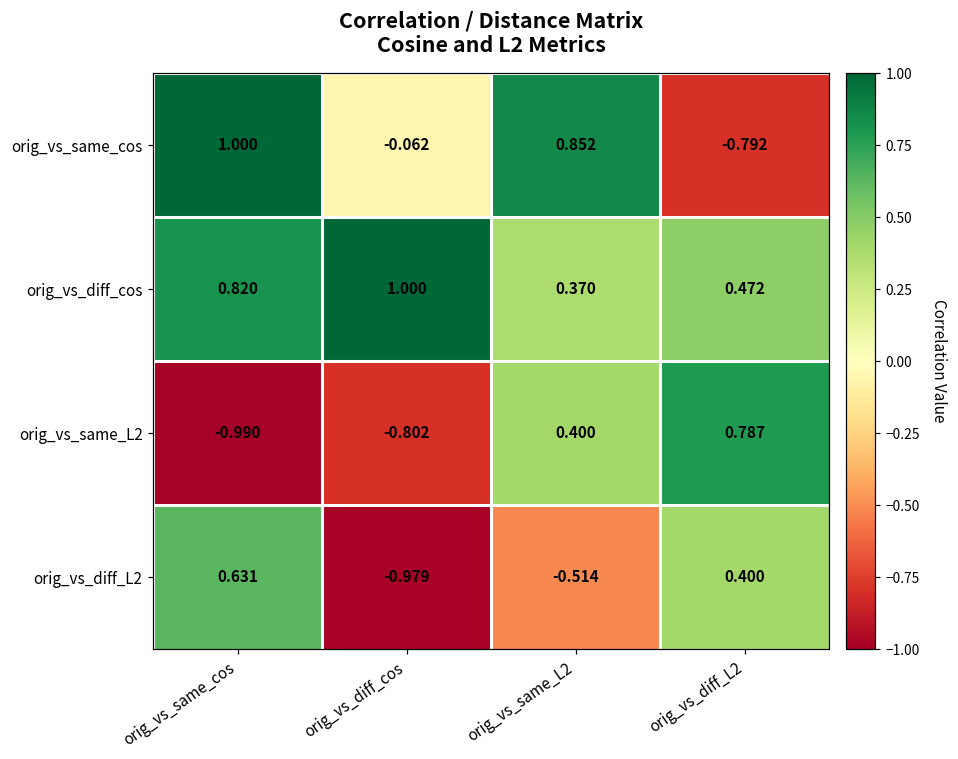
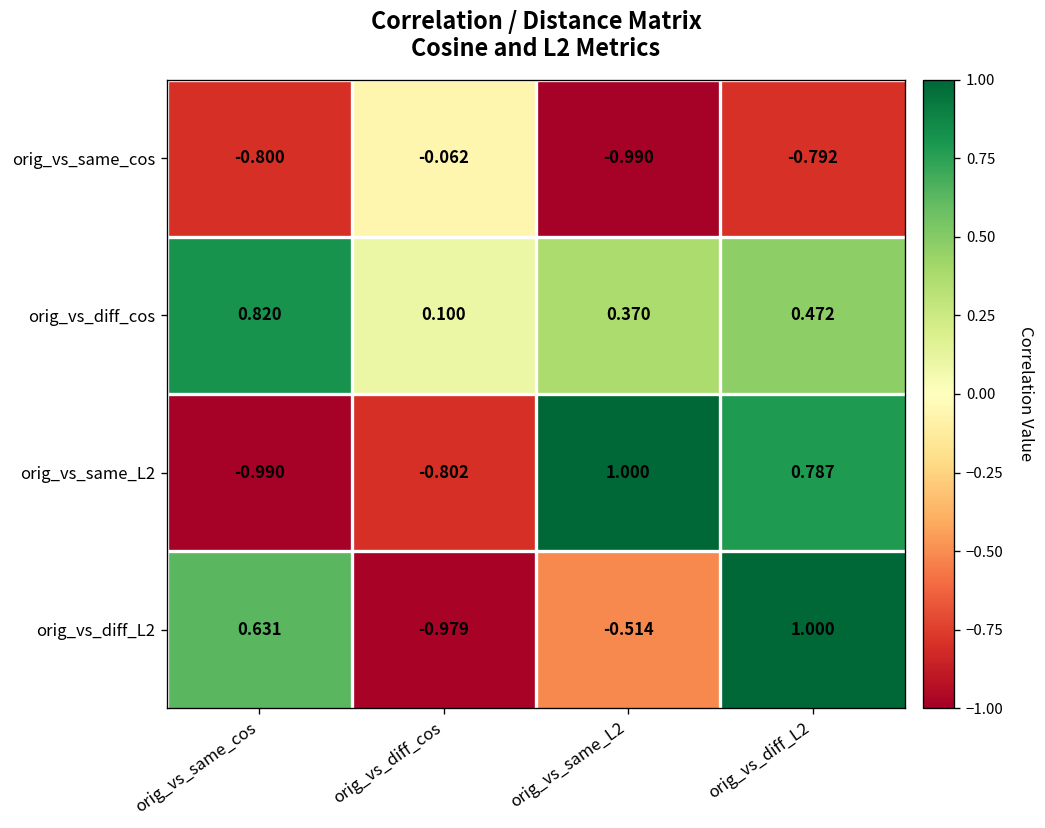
orig_vs_same_cos, orig_vs_same_cos: 1.000 -> -0.800
orig_vs_same_cos, orig_vs_same_L2: 0.852 -> -0.990
orig_vs_diff_cos, orig_vs_diff_cos: 1.000 -> 0.100
orig_vs_same_L2, orig_vs_same_L2: 0.400 -> 1.000
orig_vs_diff_L2, orig_vs_diff_L2: 0.400 -> 1.000
